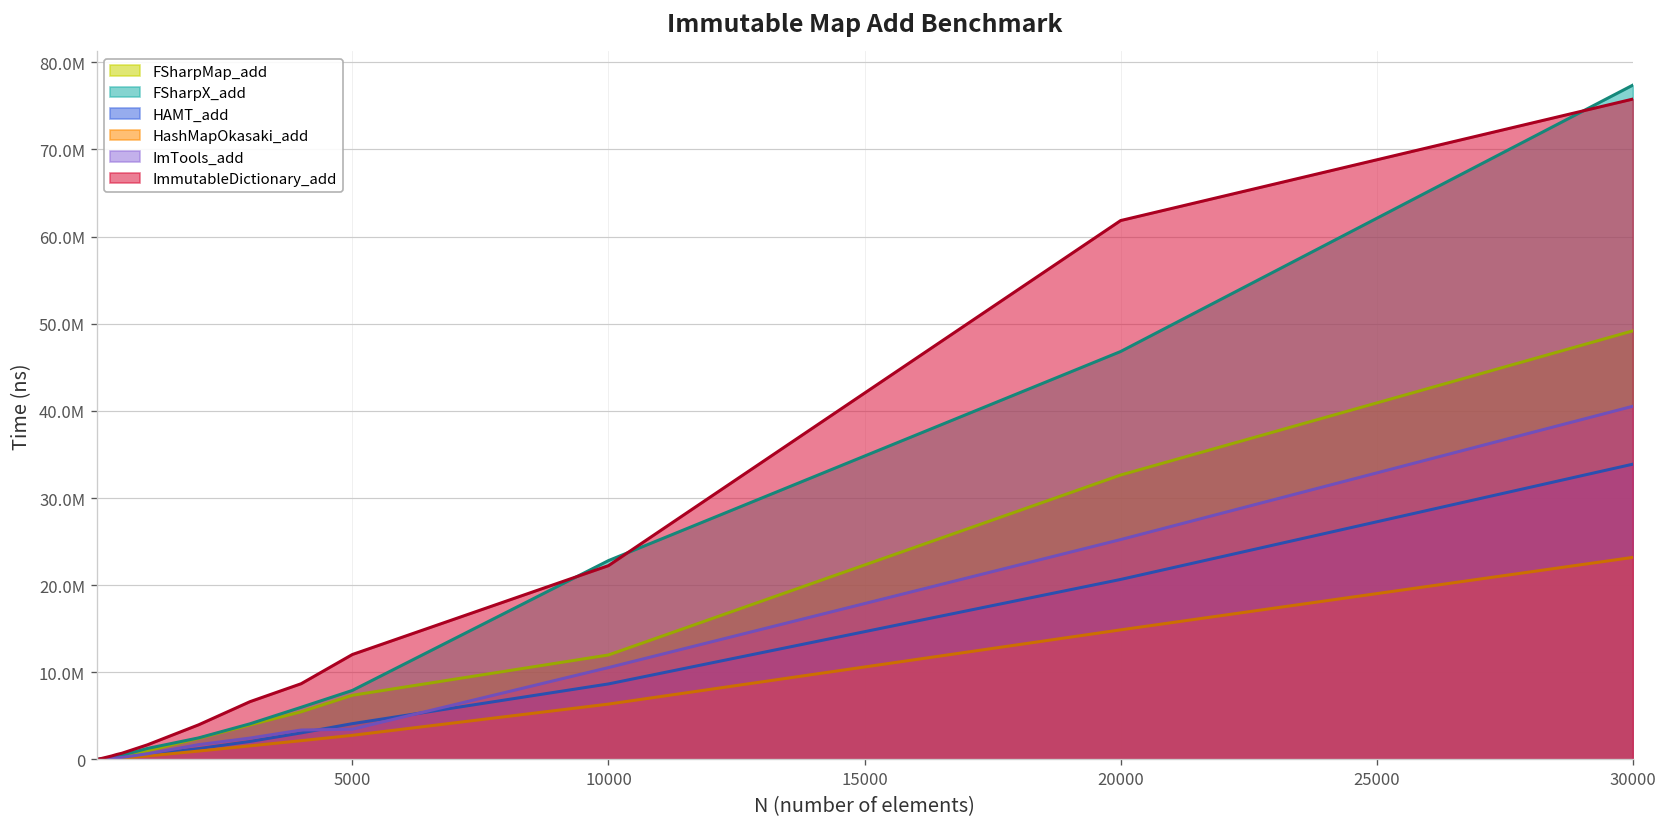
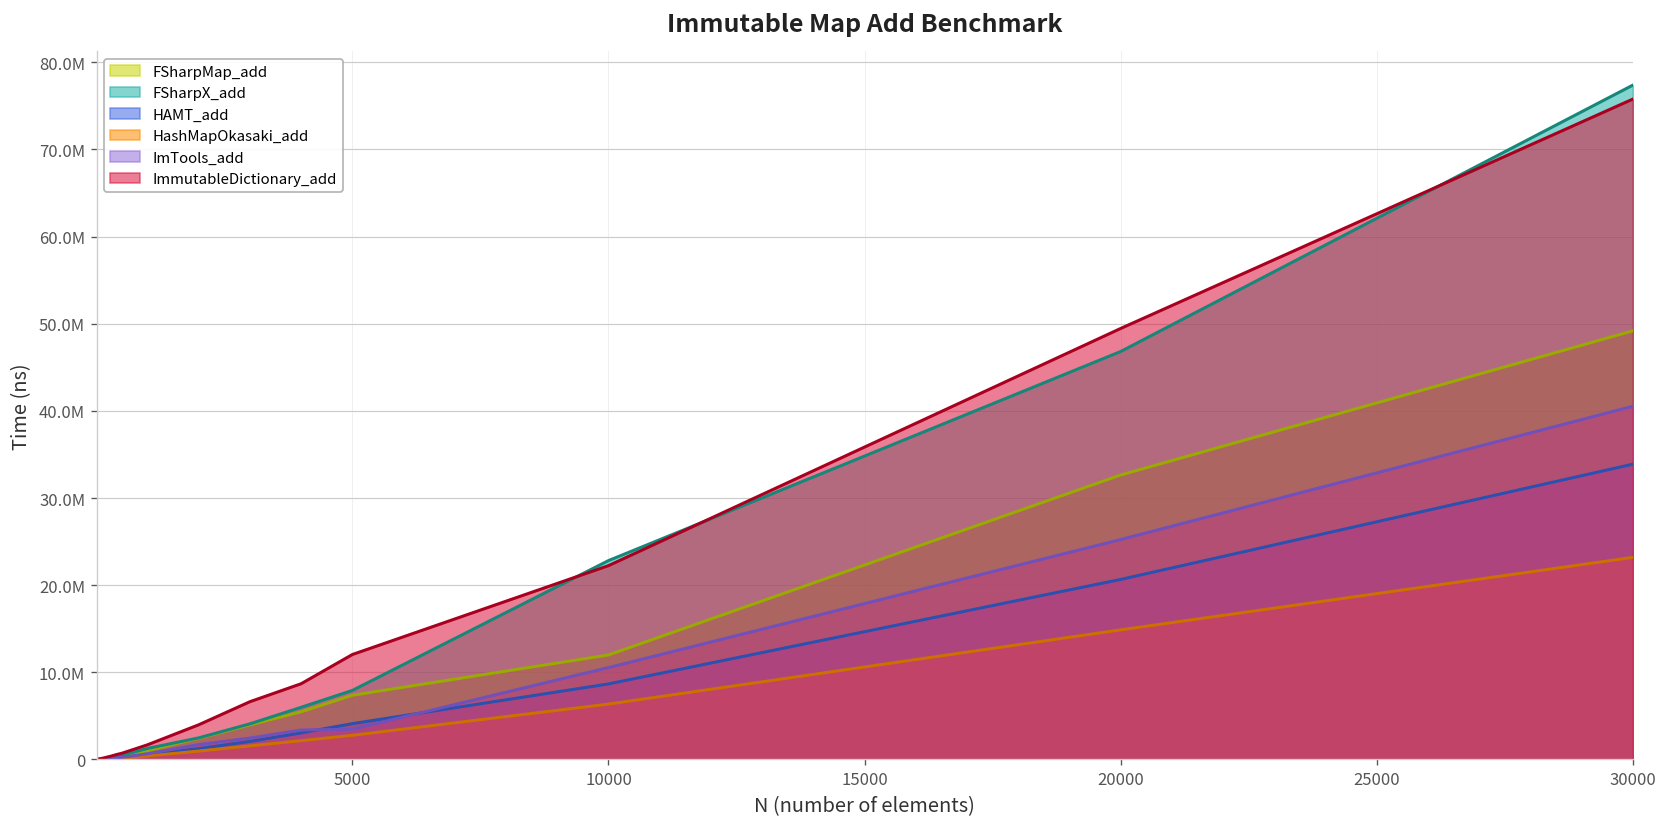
ImmutableDictionary_add, 20000: 62000000 -> 49000000
